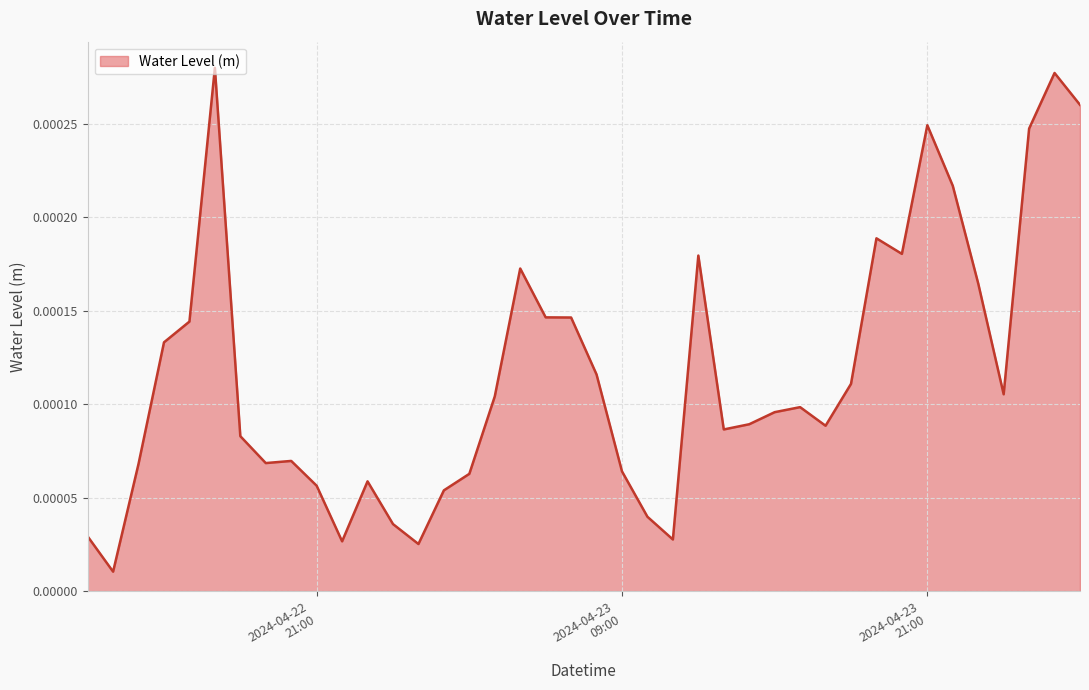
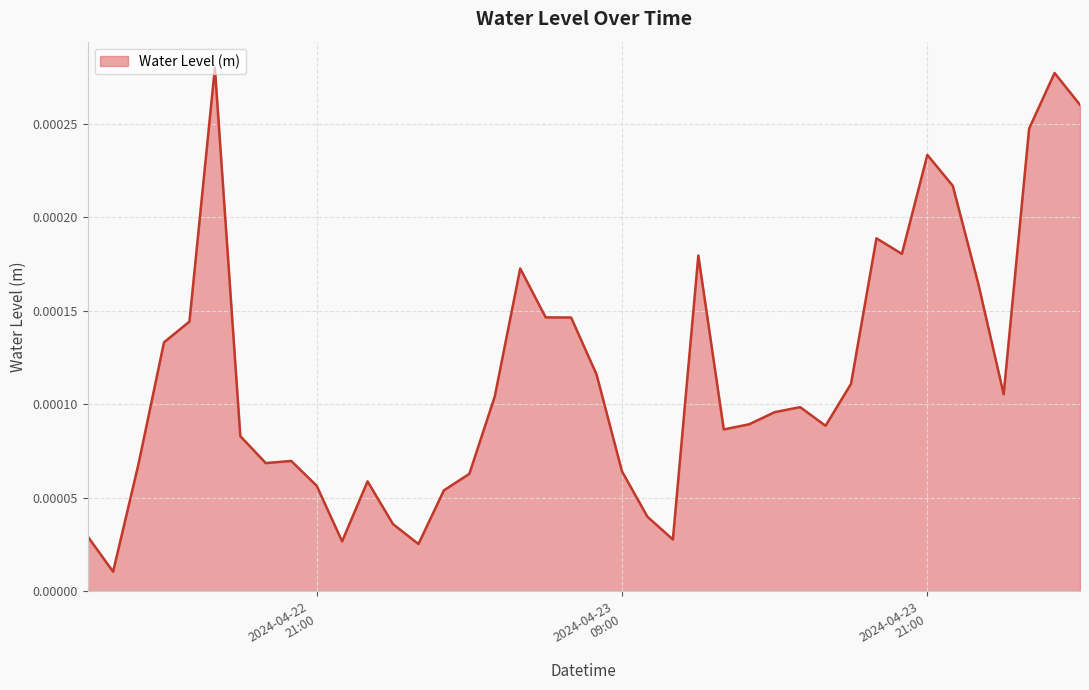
2024-04-23 21:00: 0.000249 -> 0.000233
